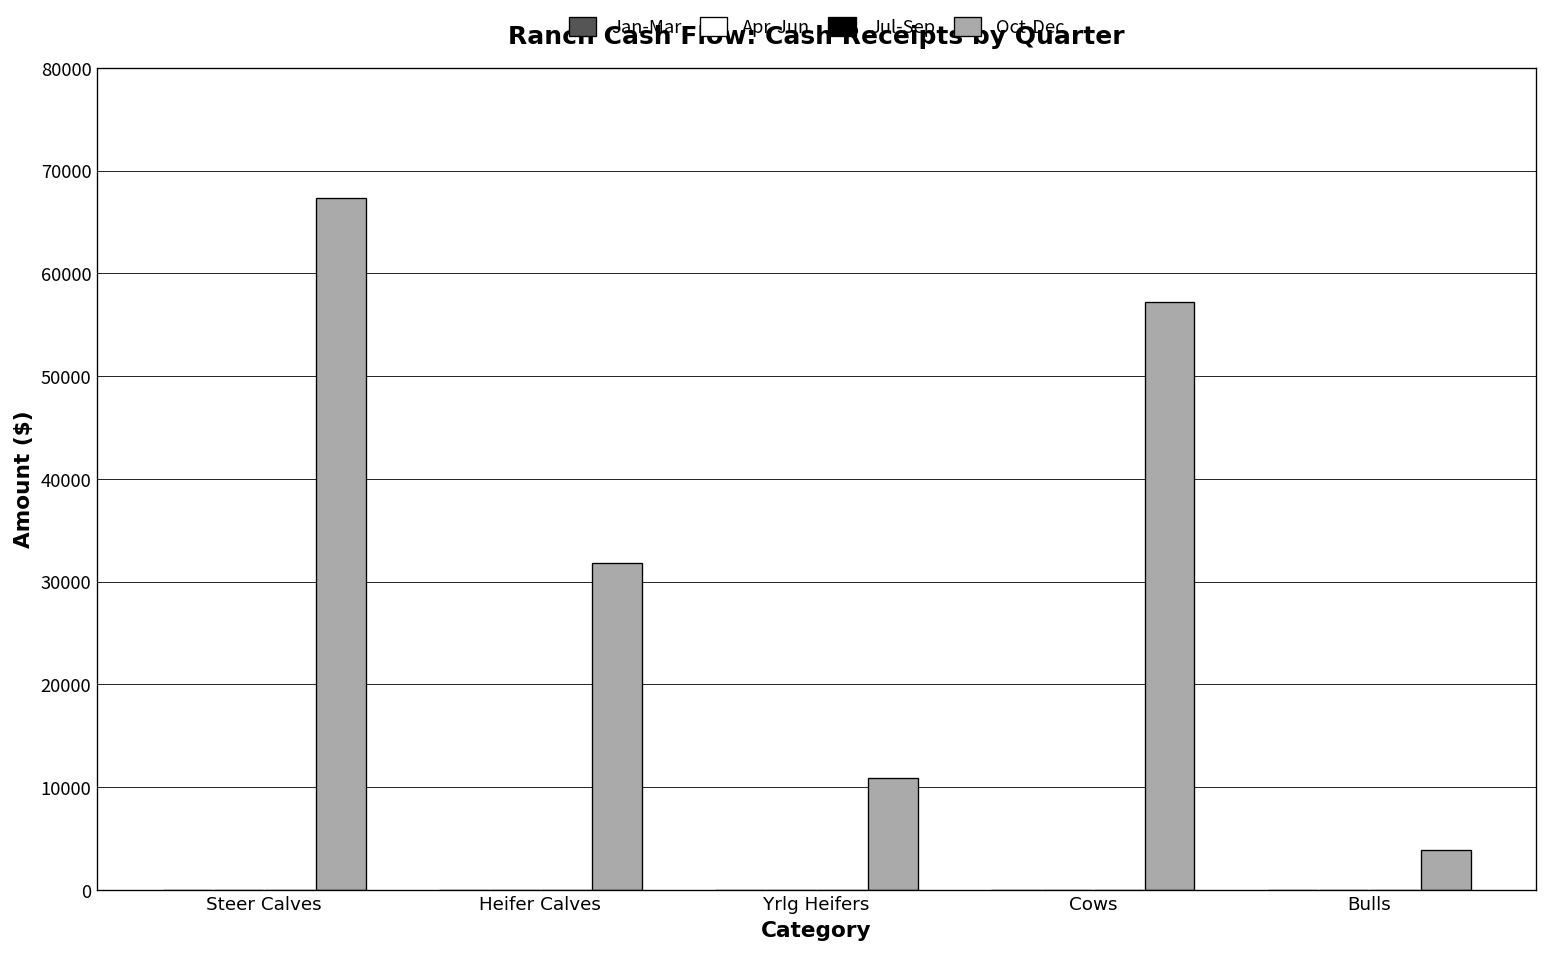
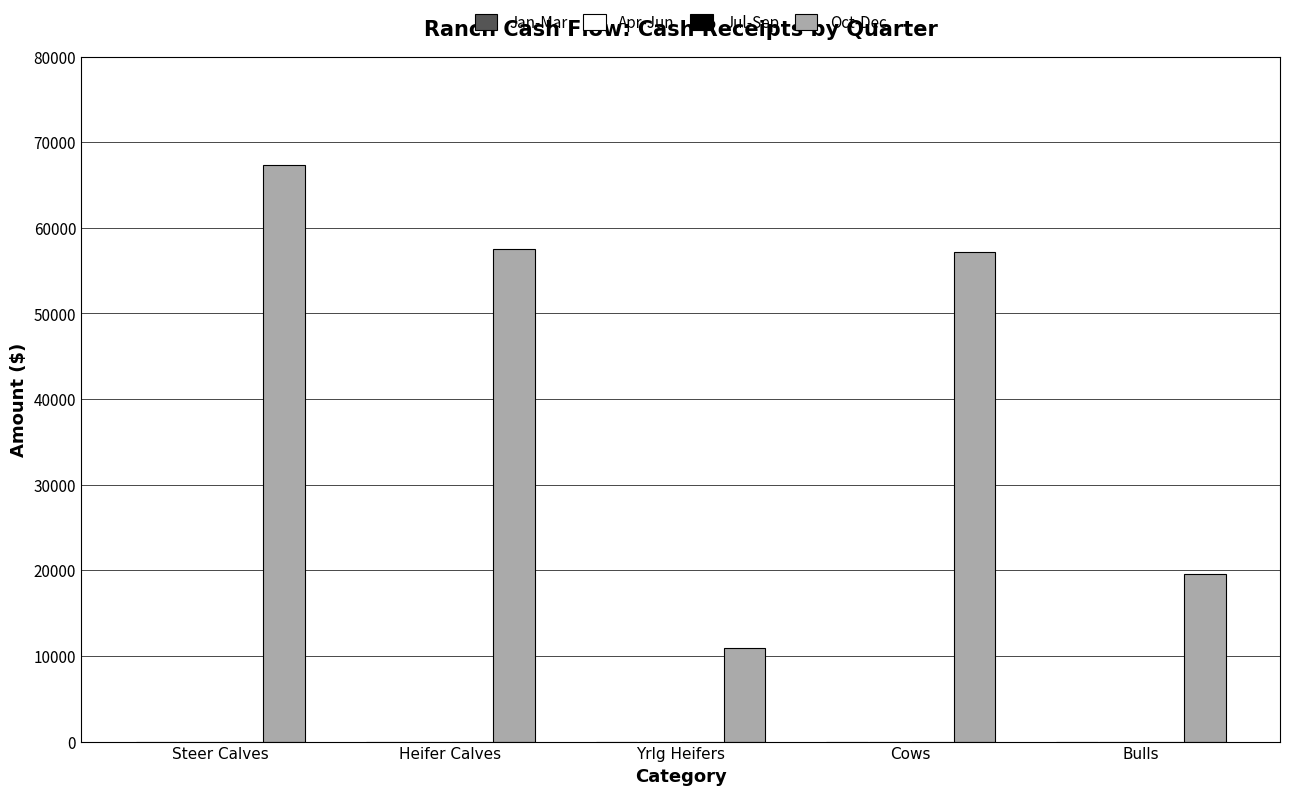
Oct-Dec, Heifer Calves: 32000 -> 57000
Oct-Dec, Bulls: 4000 -> 20000
